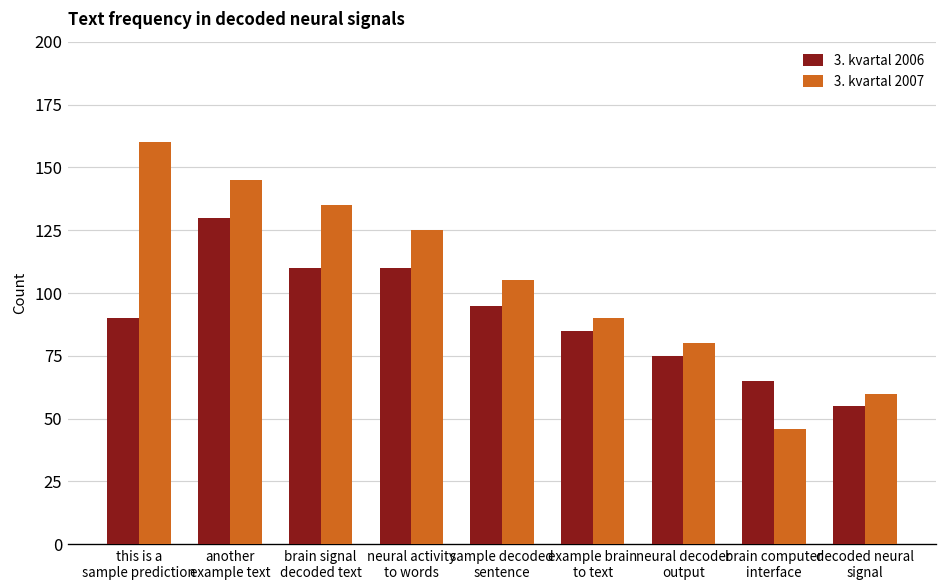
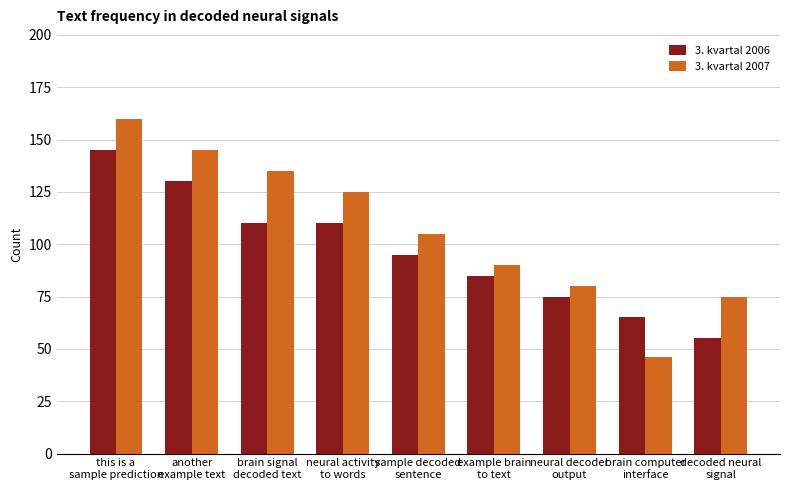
3. kvartal 2006, this is a sample prediction: 90 -> 145
3. kvartal 2007, decoded neural signal: 60 -> 75
